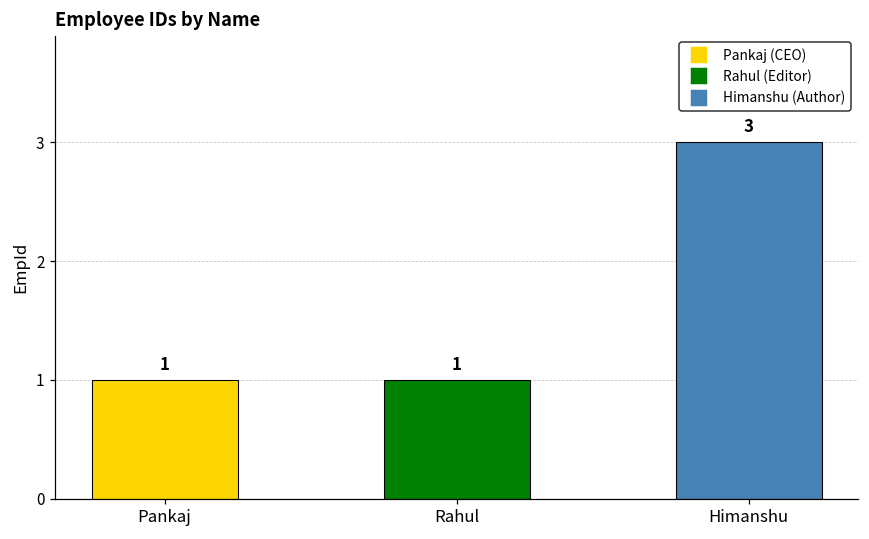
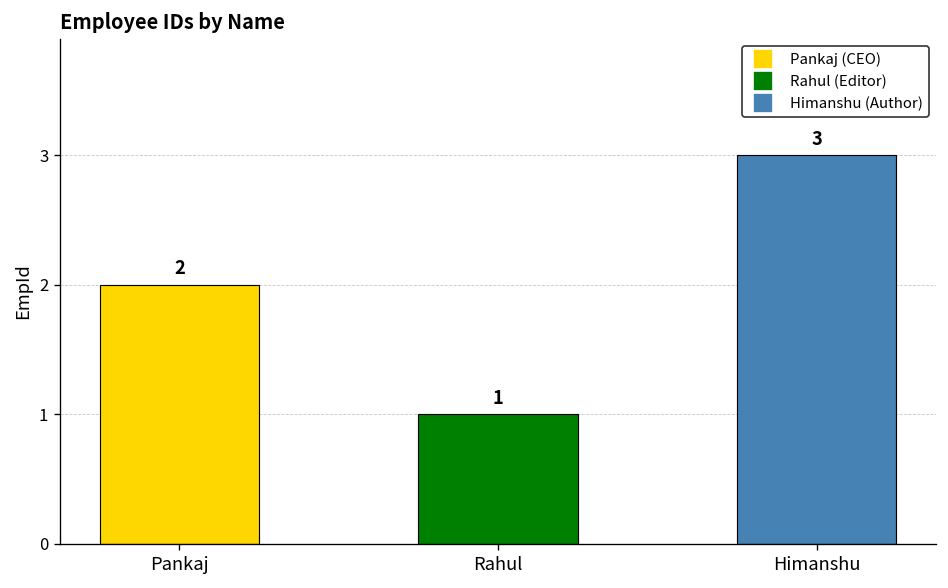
Pankaj: 1 -> 2
